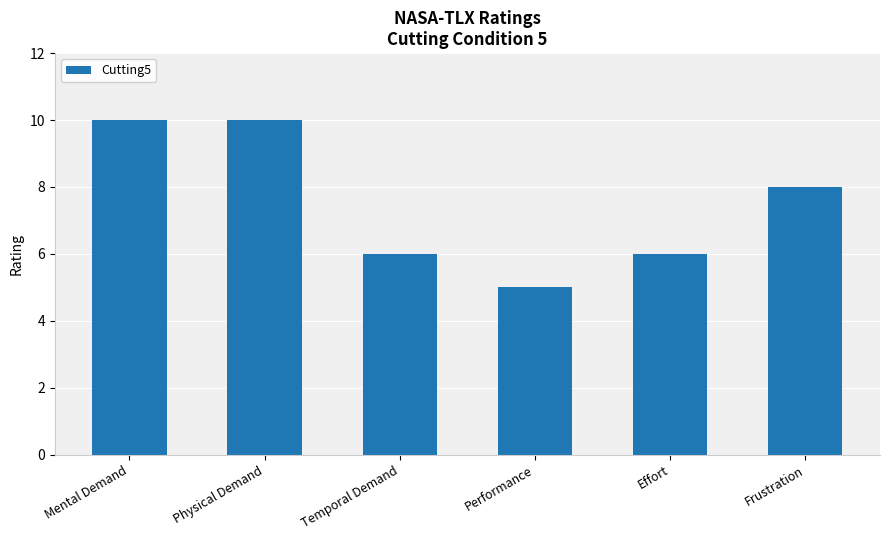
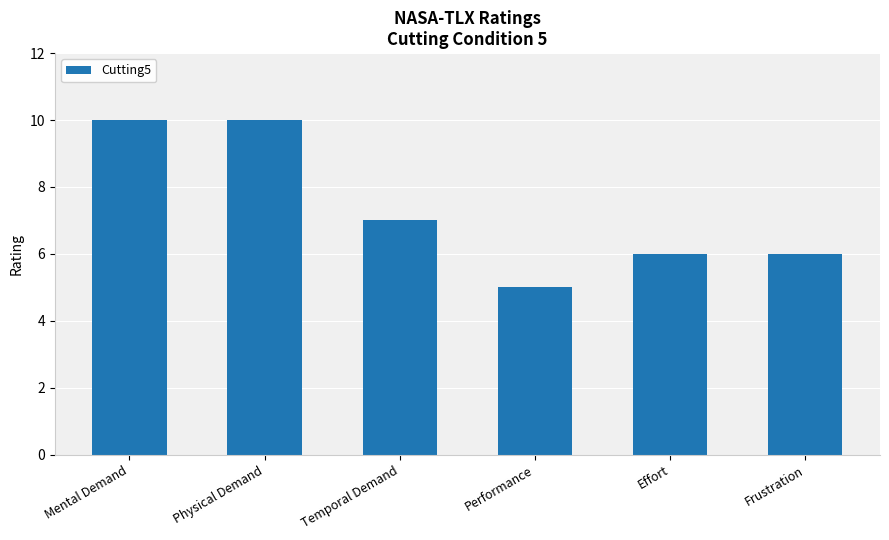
Temporal Demand: 6 -> 7
Frustration: 8 -> 6
